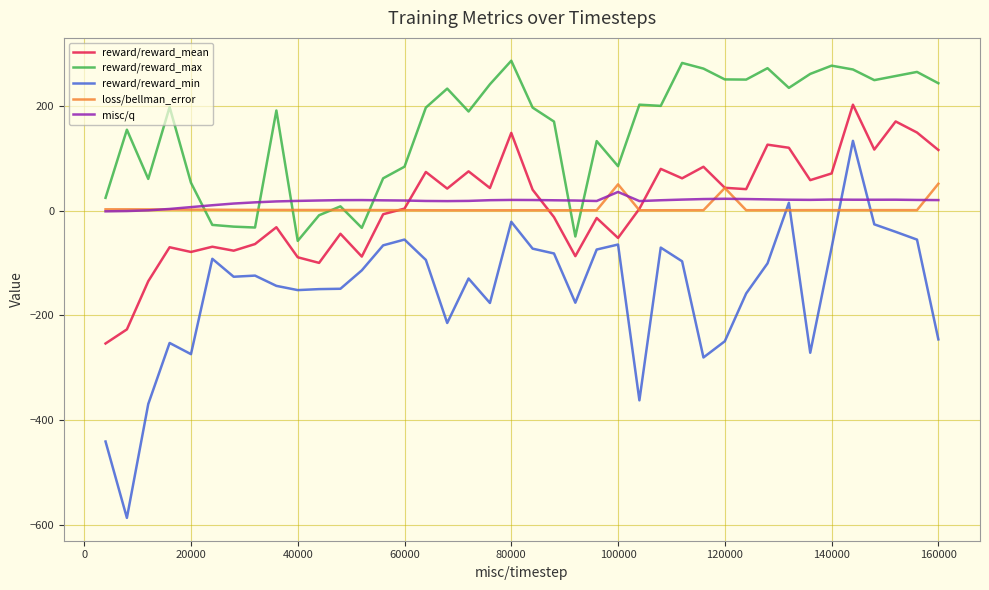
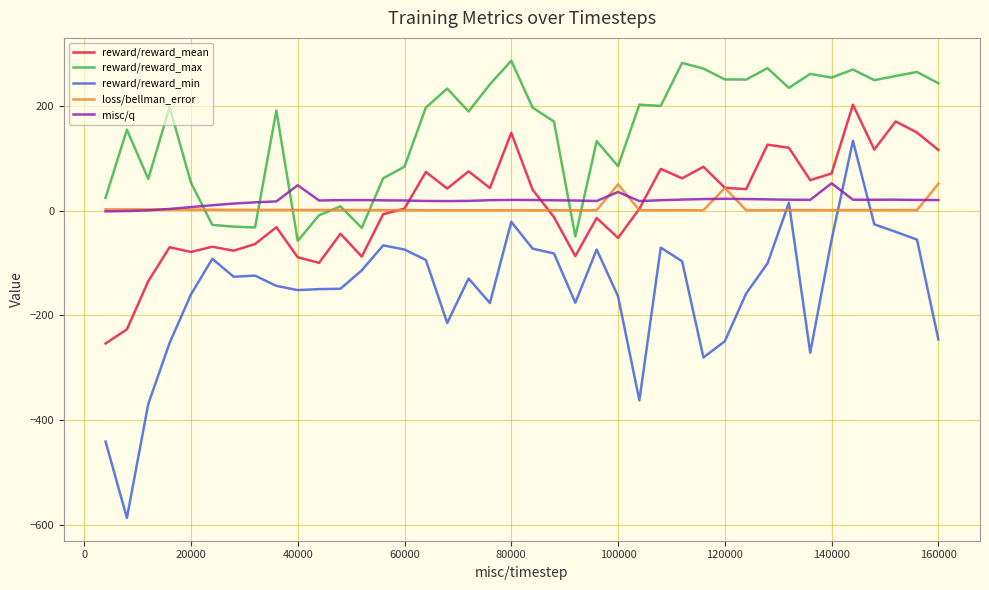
reward/reward_min, 20000: -270 -> -160
misc/q, 40000: 20 -> 50
reward/reward_min, 60000: -60 -> -70
reward/reward_min, 100000: -60 -> -160
reward/reward_max, 140000: 280 -> 250
reward/reward_min, 140000: -70 -> -60
misc/q, 140000: 20 -> 50
